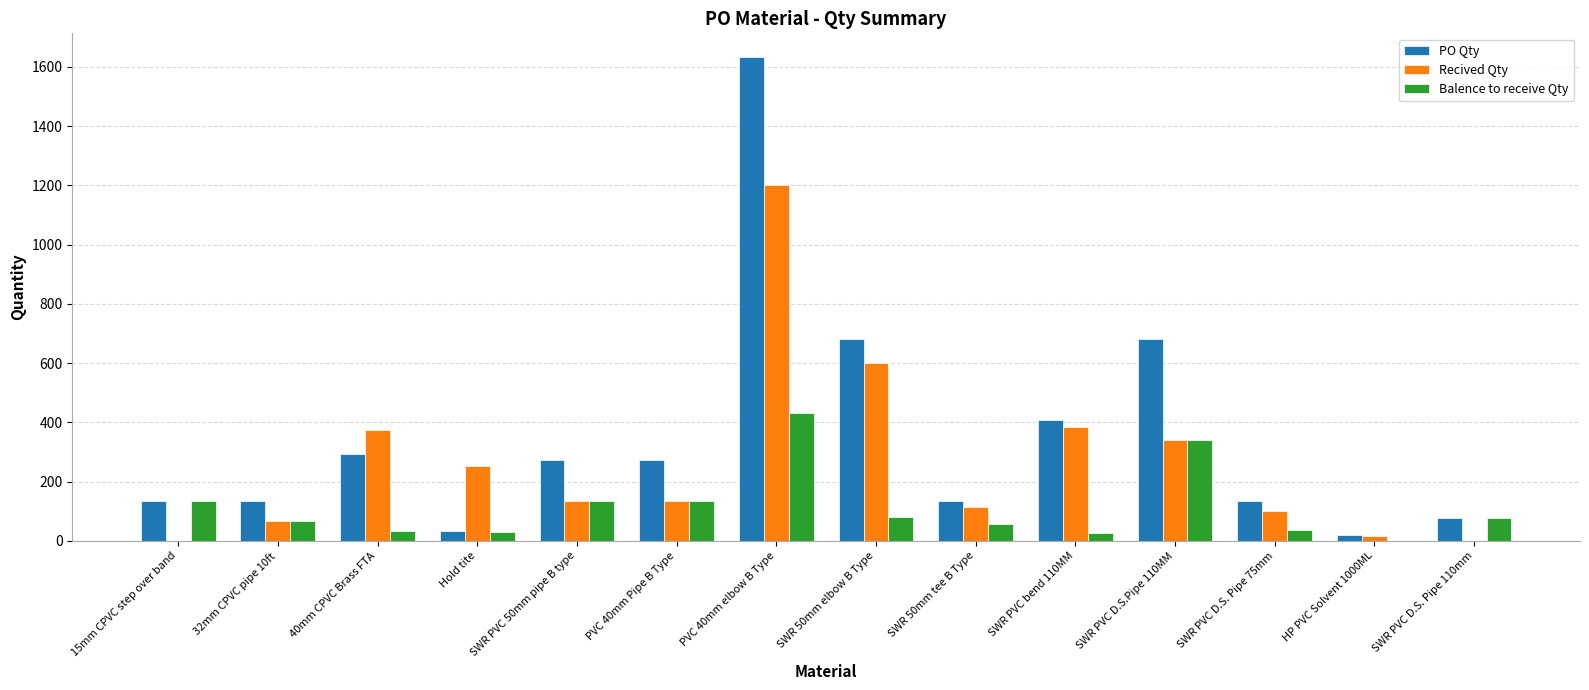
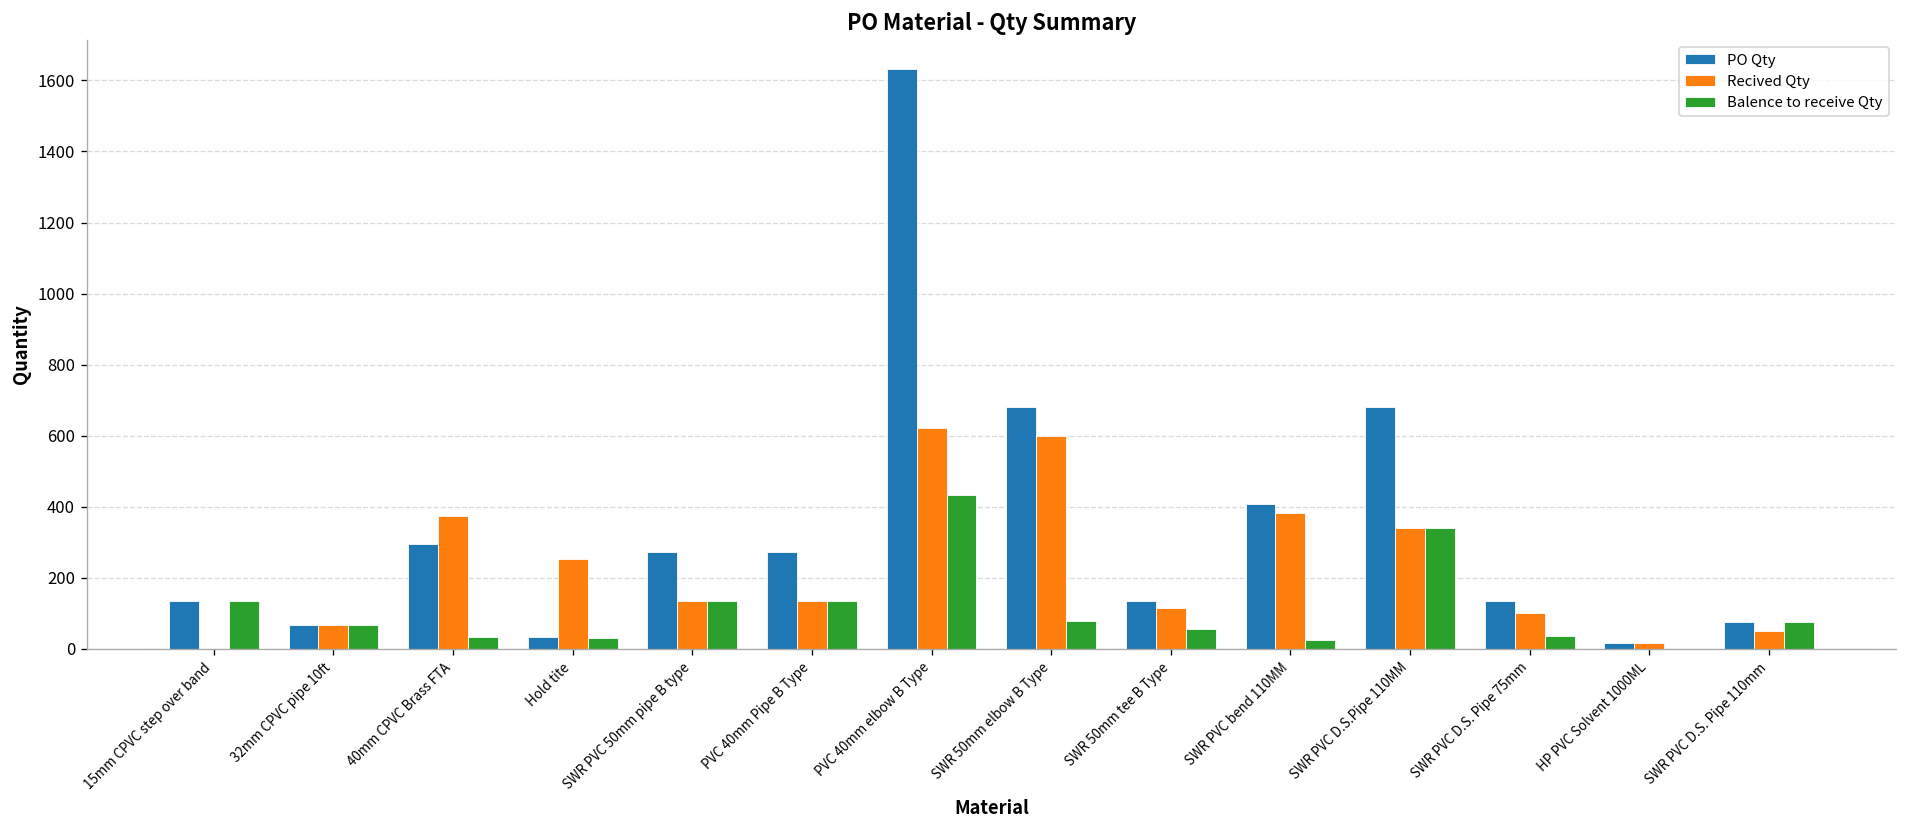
PO Qty, 32mm CPVC pipe 10ft: 140 -> 70
Recived Qty, PVC 40mm elbow B Type: 1200 -> 620
Recived Qty, SWR PVC D.S. Pipe 110mm: 0 -> 50
